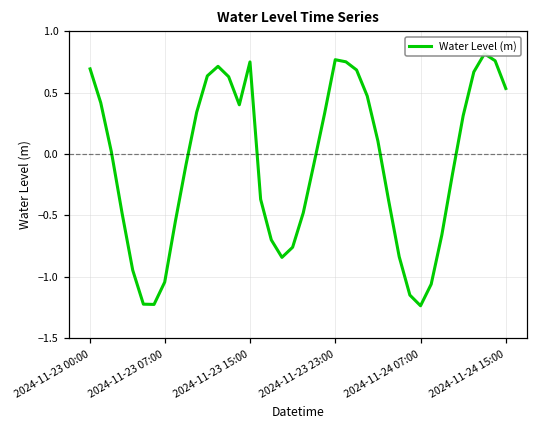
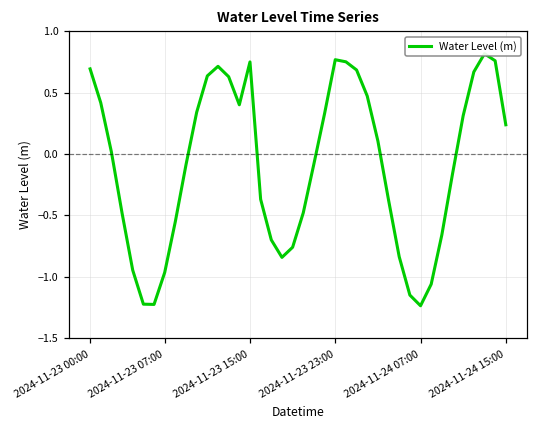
2024-11-23 07:00: -1.04 -> -0.96
2024-11-24 15:00: 0.53 -> 0.24
